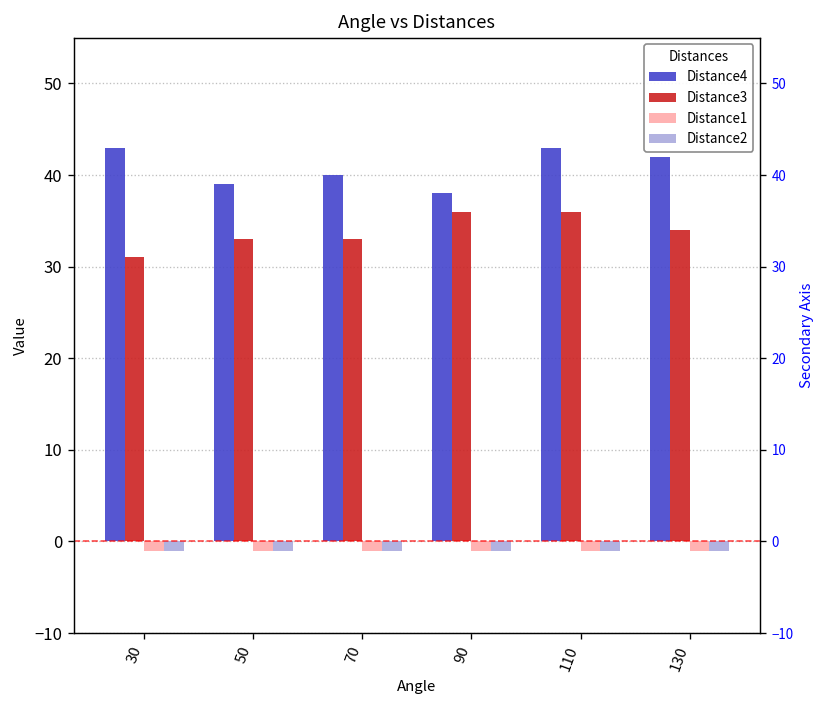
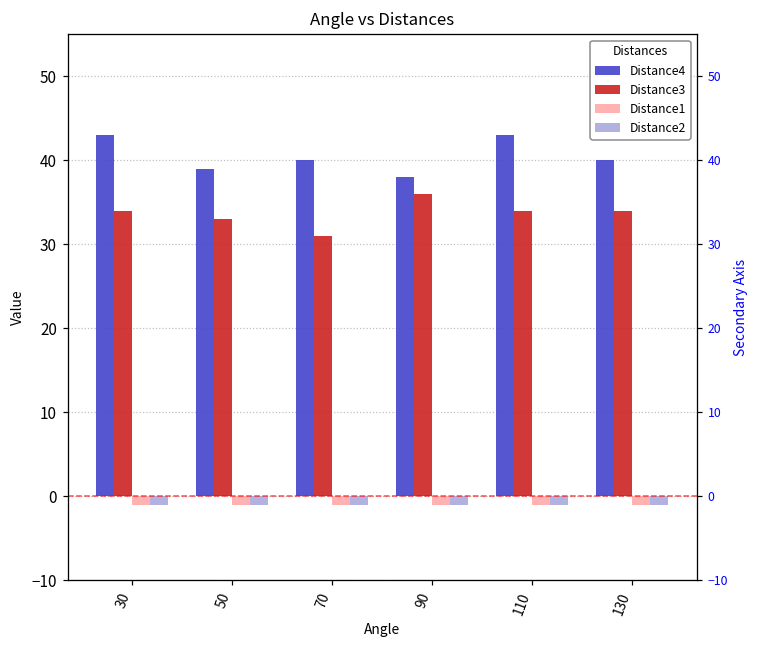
Distance3, 30: 31 -> 34
Distance3, 70: 33 -> 31
Distance3, 110: 36 -> 34
Distance4, 130: 42 -> 40
